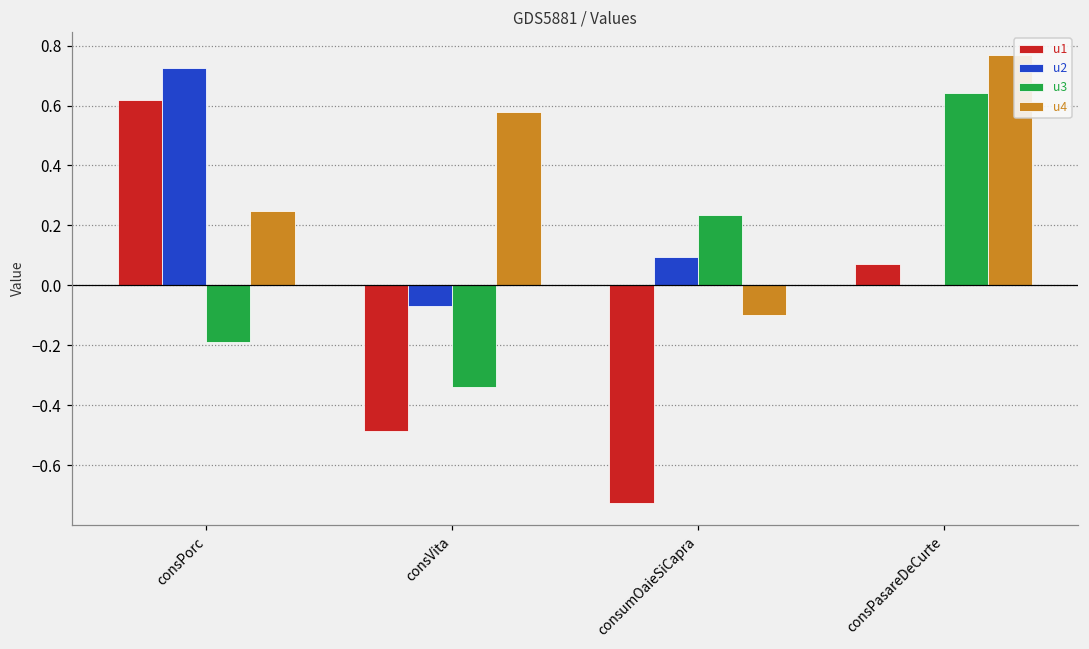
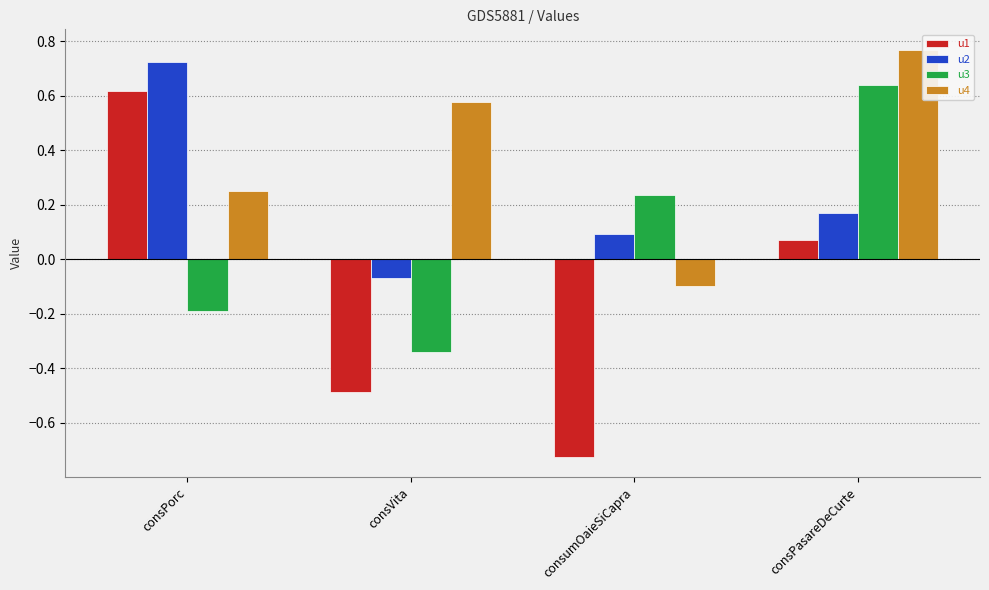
u2, consPasareDeCurte: 0.00 -> 0.17
